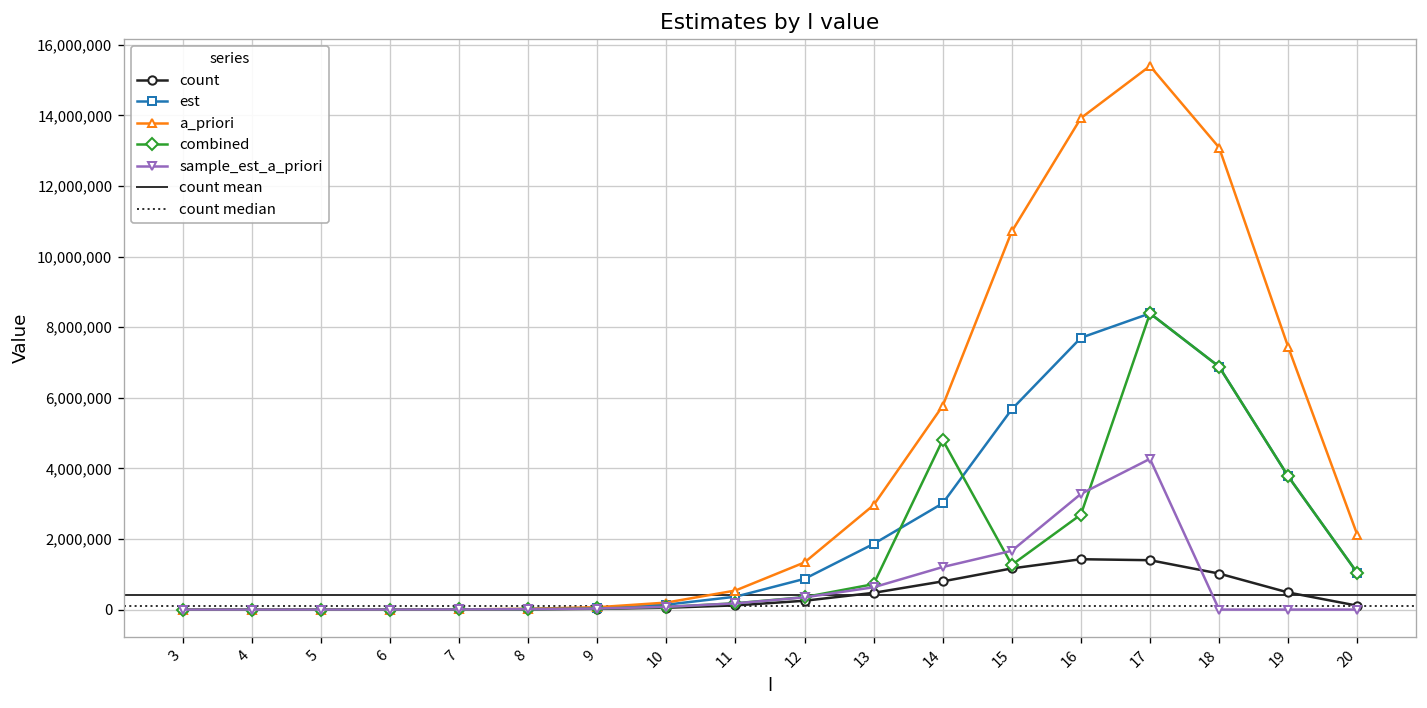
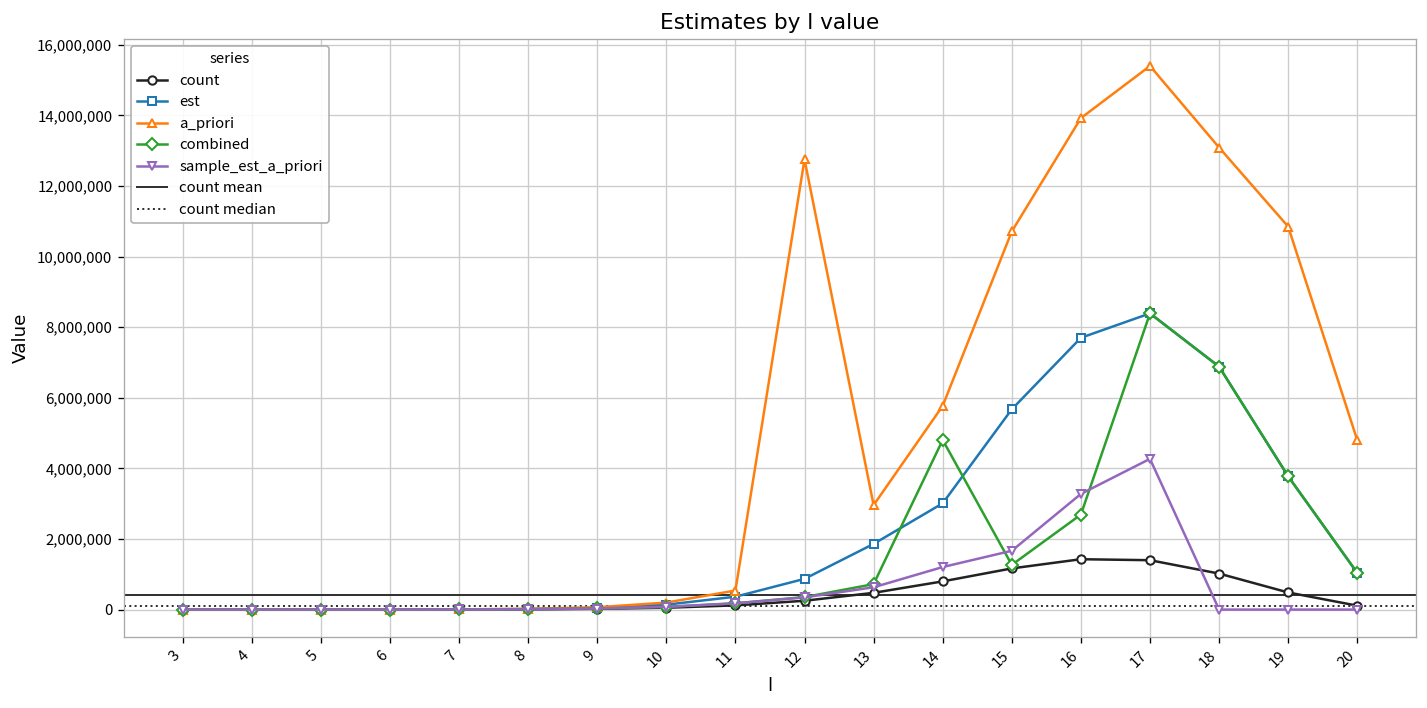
a_priori, 12: 1,300,000 -> 12,800,000
a_priori, 19: 7,400,000 -> 10,800,000
a_priori, 20: 2,100,000 -> 4,800,000
